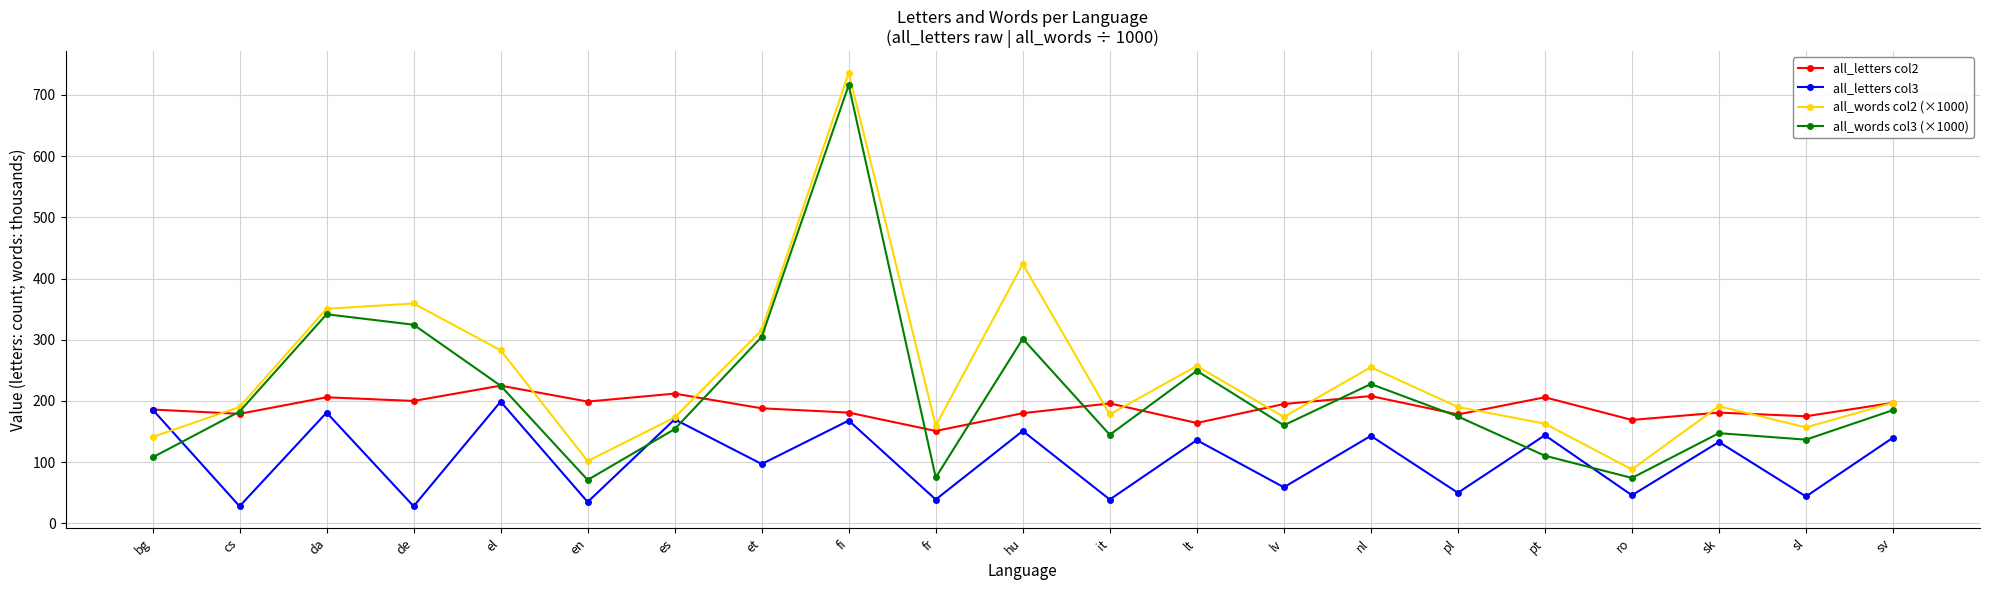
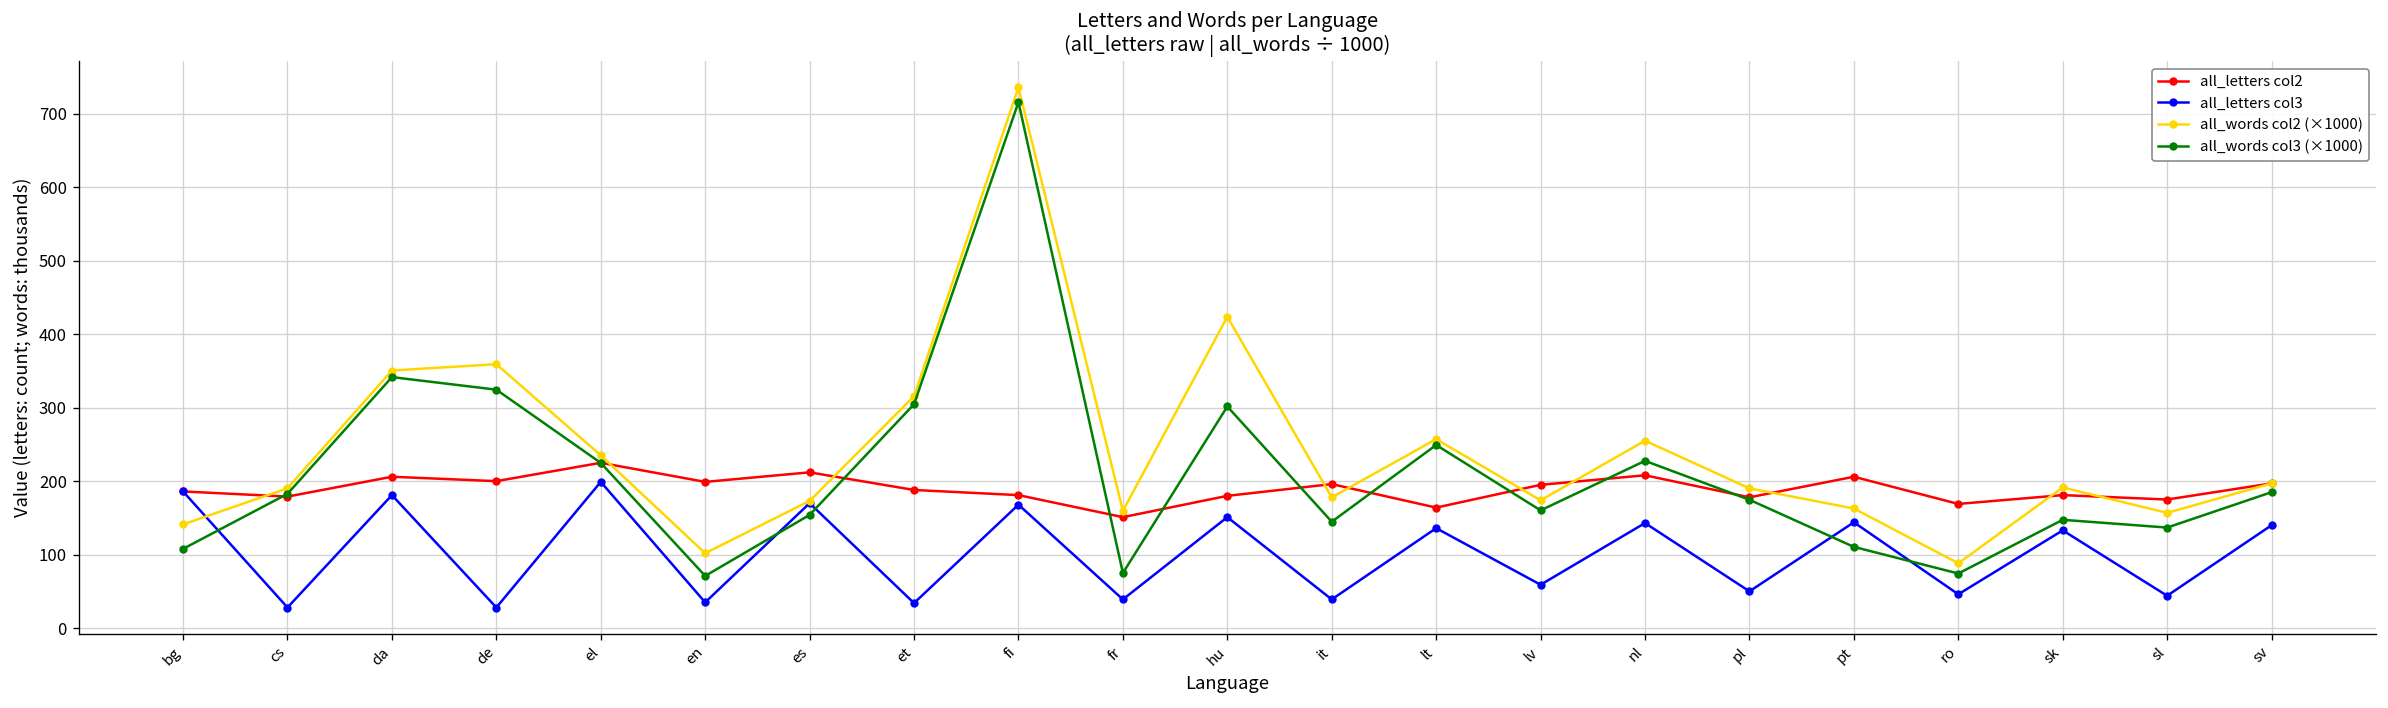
all_words col2 (×1000), el: 280 -> 240
all_letters col3, et: 100 -> 30
